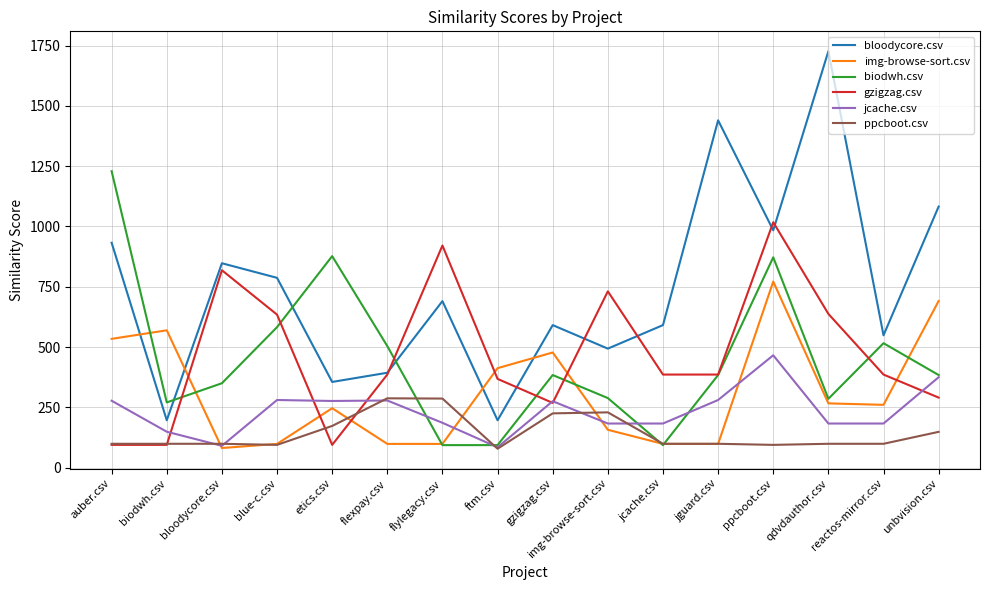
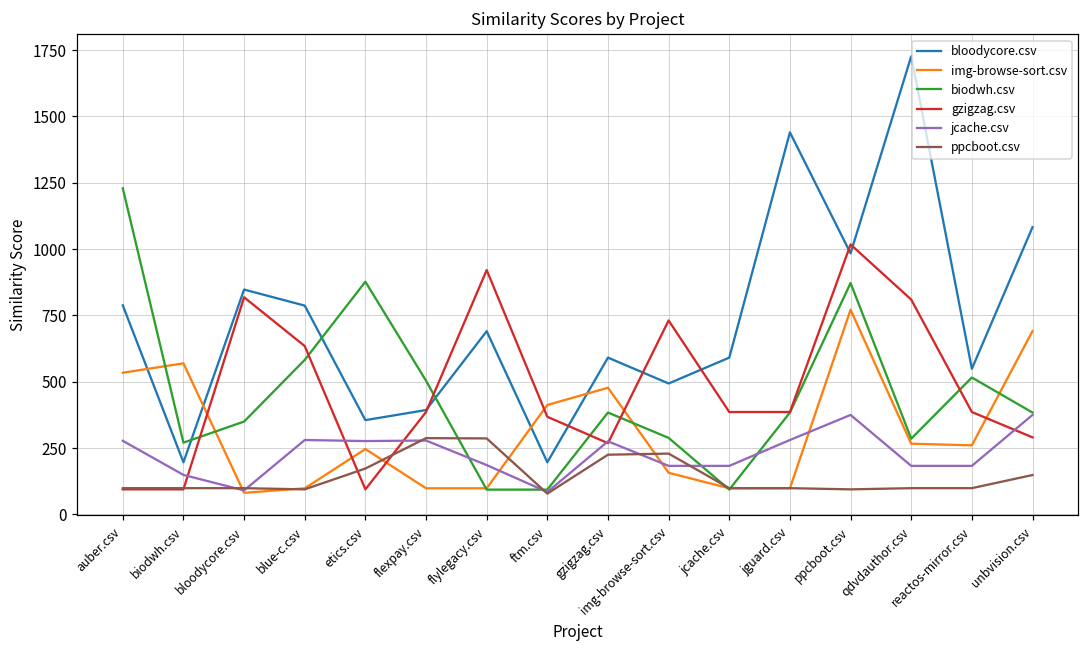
bloodycore.csv, auber.csv: 930 -> 790
jcache.csv, ppcboot.csv: 470 -> 380
gzigzag.csv, qdvdauthor.csv: 640 -> 810
